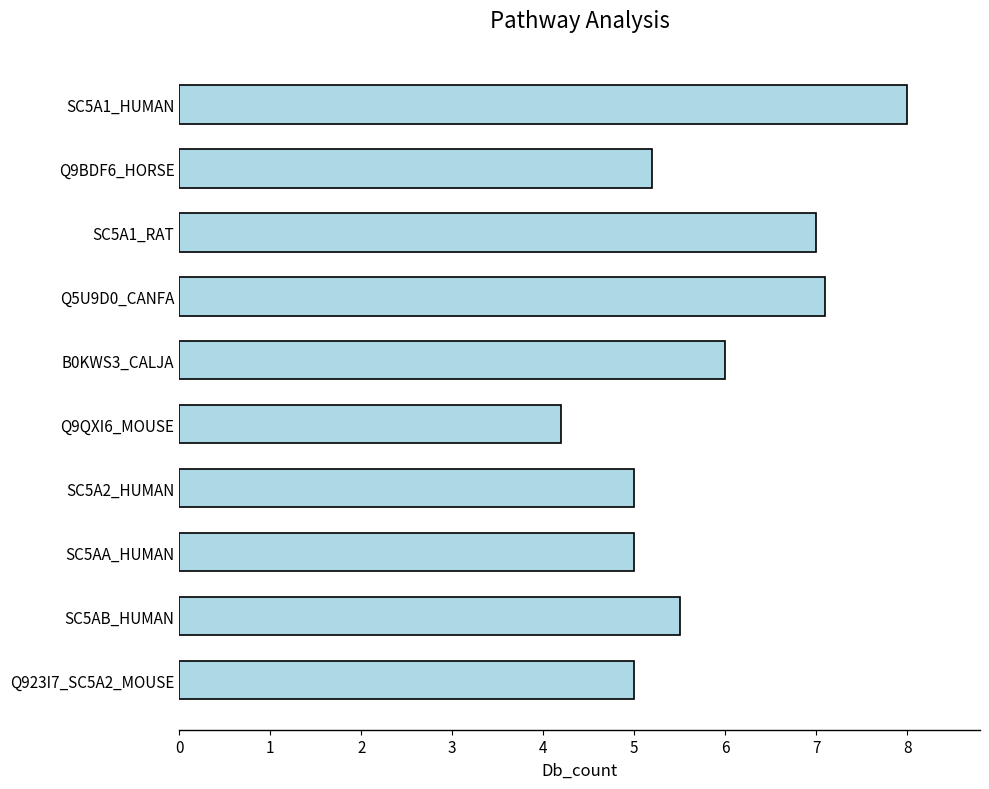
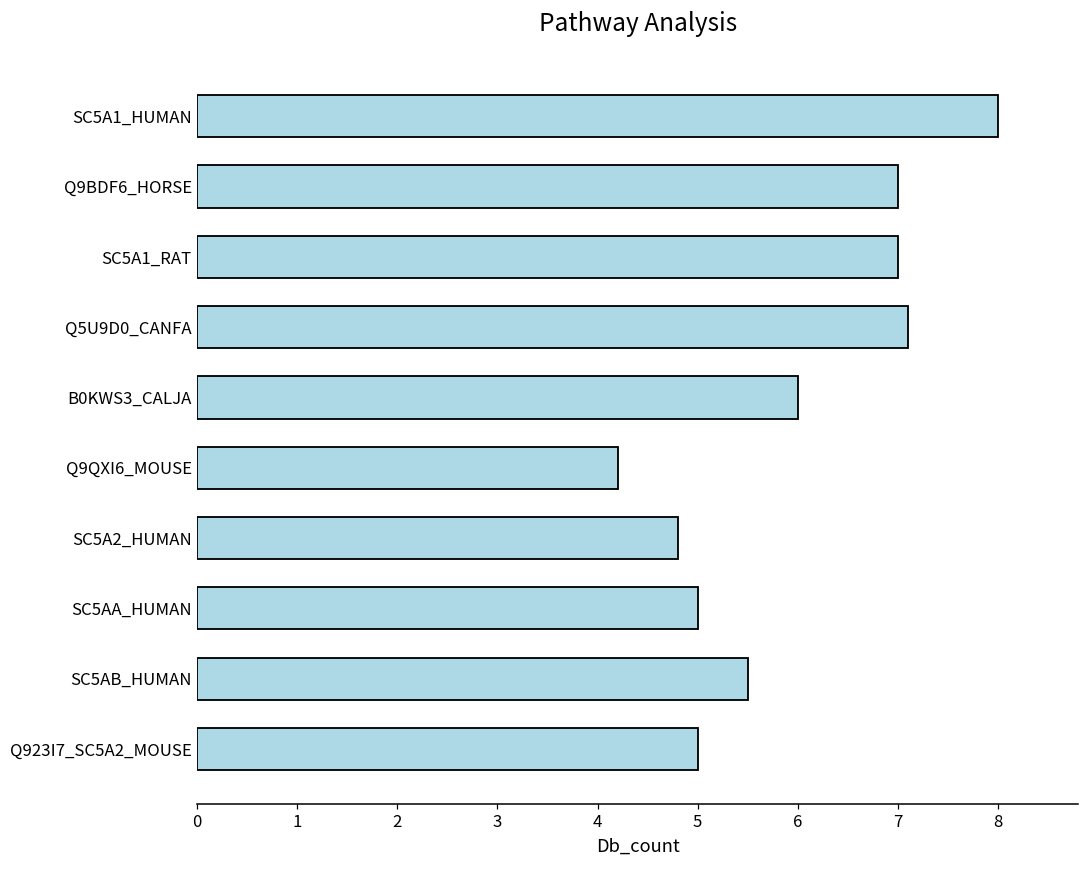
Q9BDF6_HORSE: 5.2 -> 7.0
SC5A2_HUMAN: 5.0 -> 4.8
